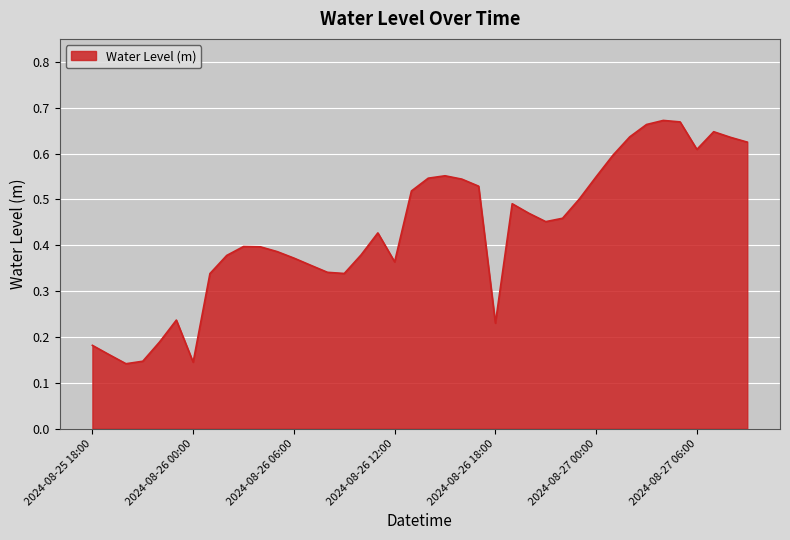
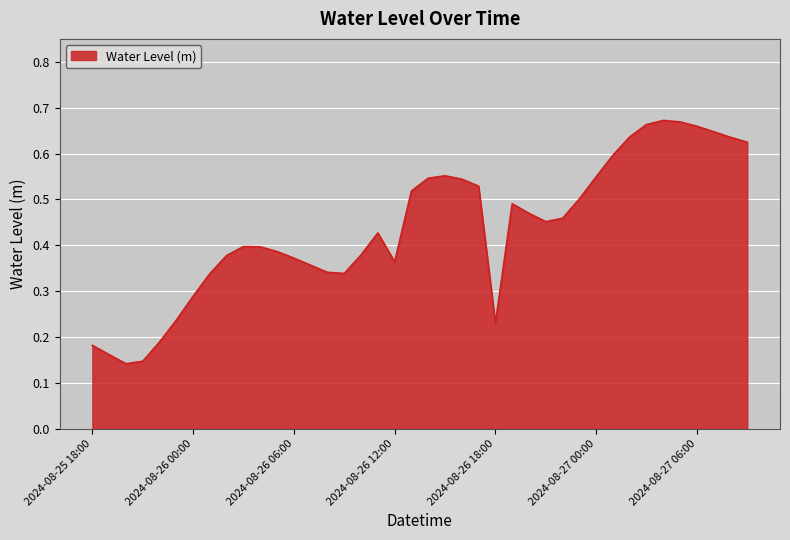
2024-08-26 00:00: 0.14 -> 0.29
2024-08-27 06:00: 0.61 -> 0.66
